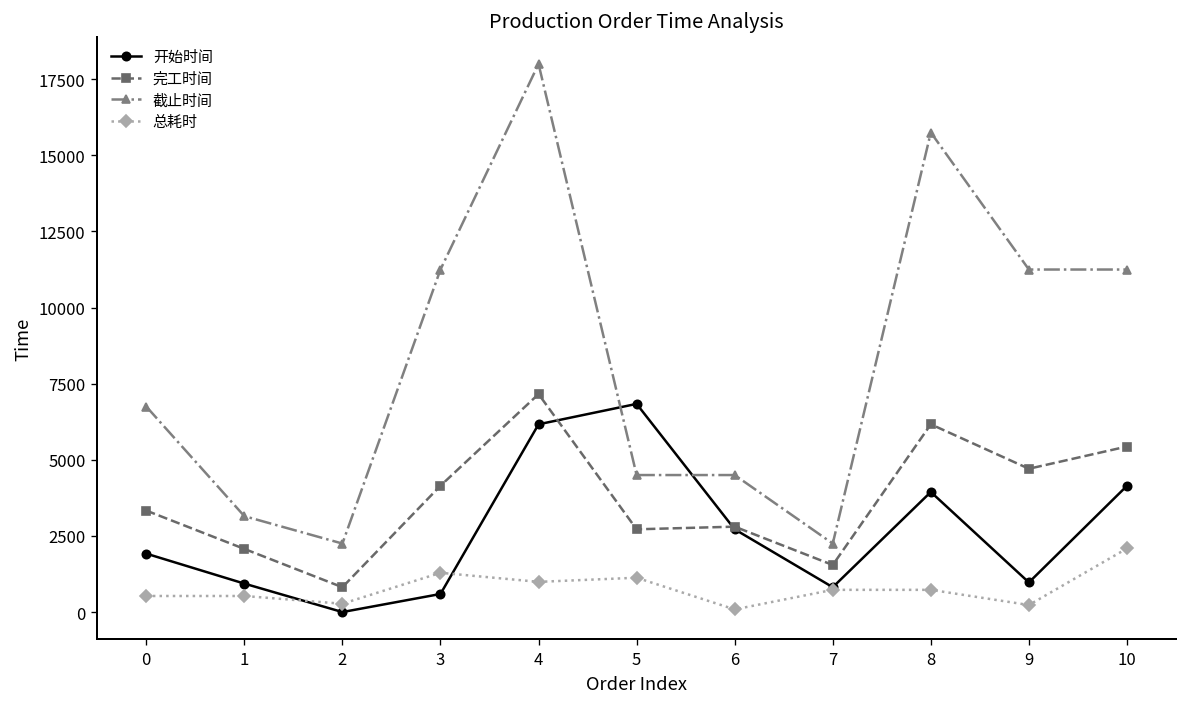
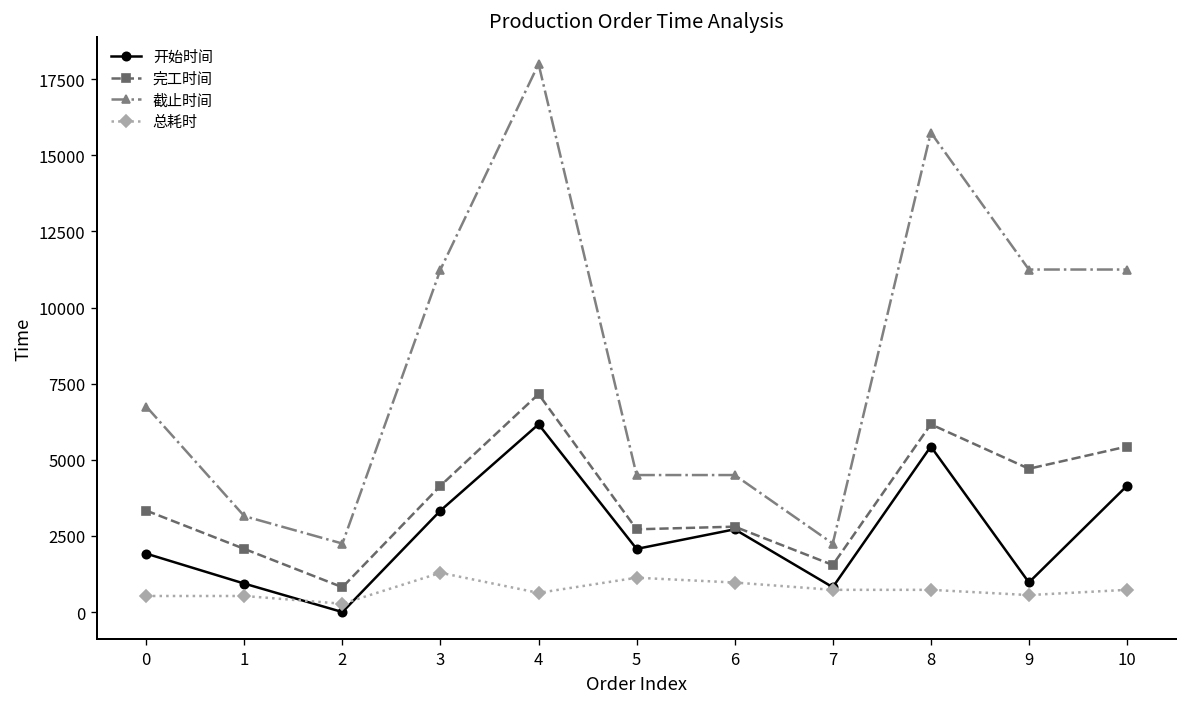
开始时间, 3: 600 -> 3300
总耗时, 4: 1000 -> 600
开始时间, 5: 6800 -> 2100
总耗时, 6: 100 -> 1000
开始时间, 8: 3900 -> 5400
总耗时, 9: 200 -> 600
总耗时, 10: 2100 -> 700
